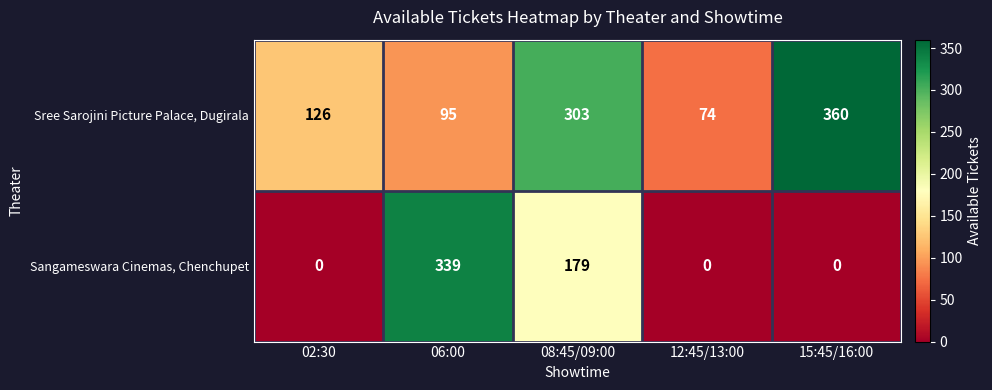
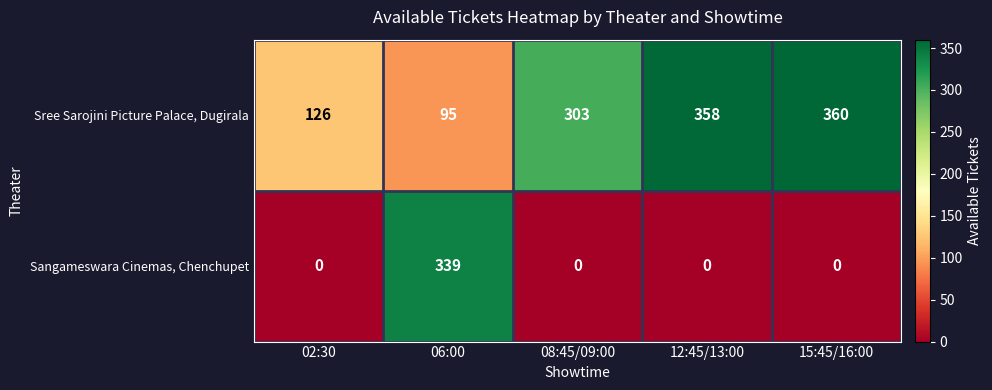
Sree Sarojini Picture Palace, Dugirala, 12:45/13:00: 74 -> 358
Sangameswara Cinemas, Chenchupet, 08:45/09:00: 179 -> 0
